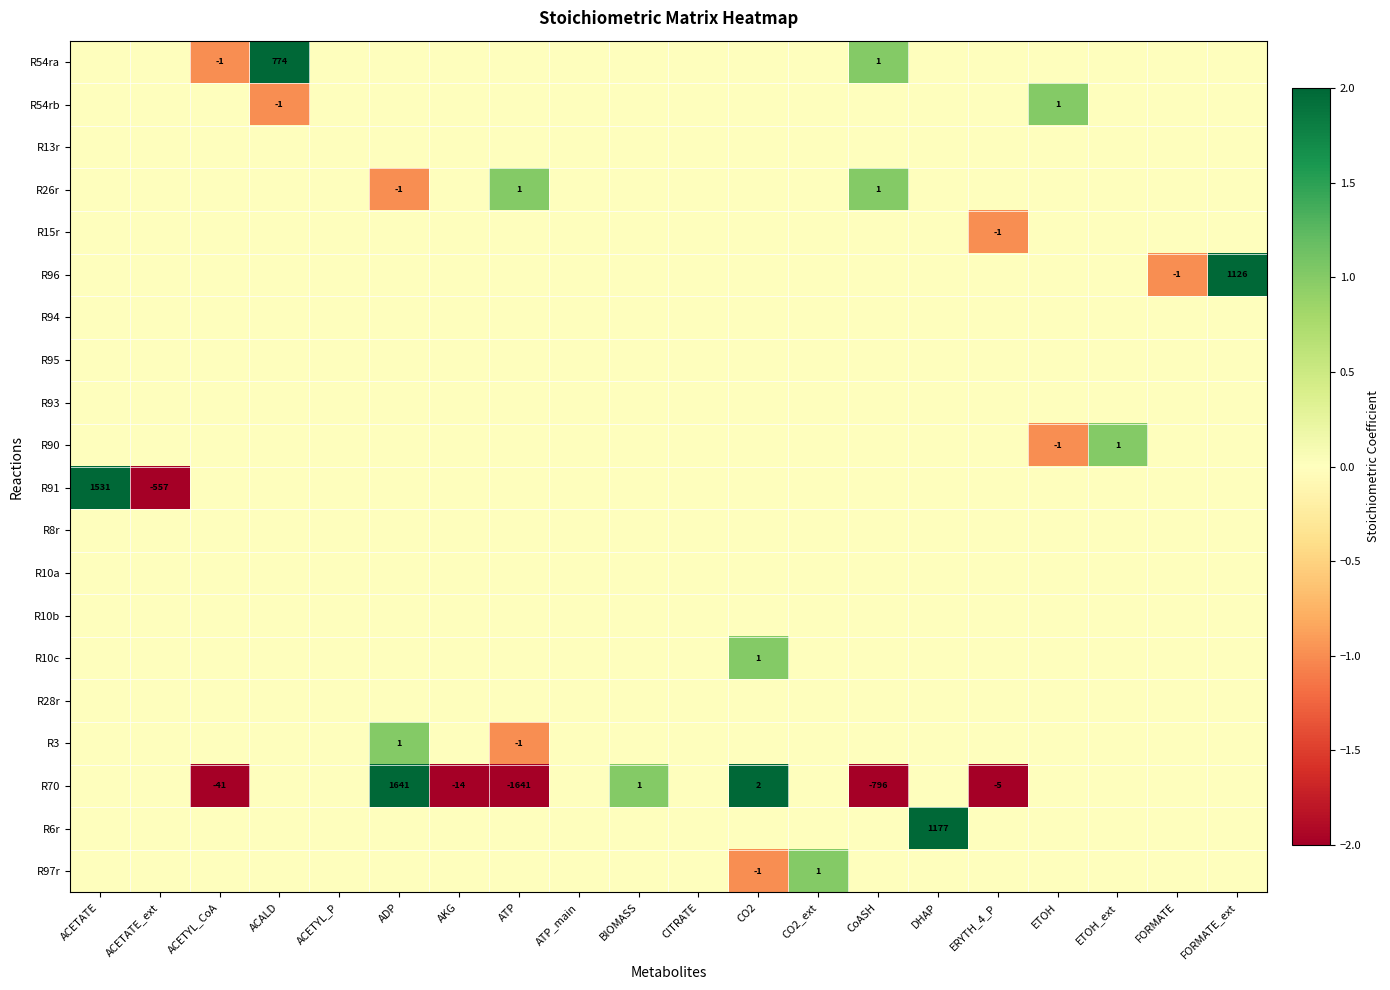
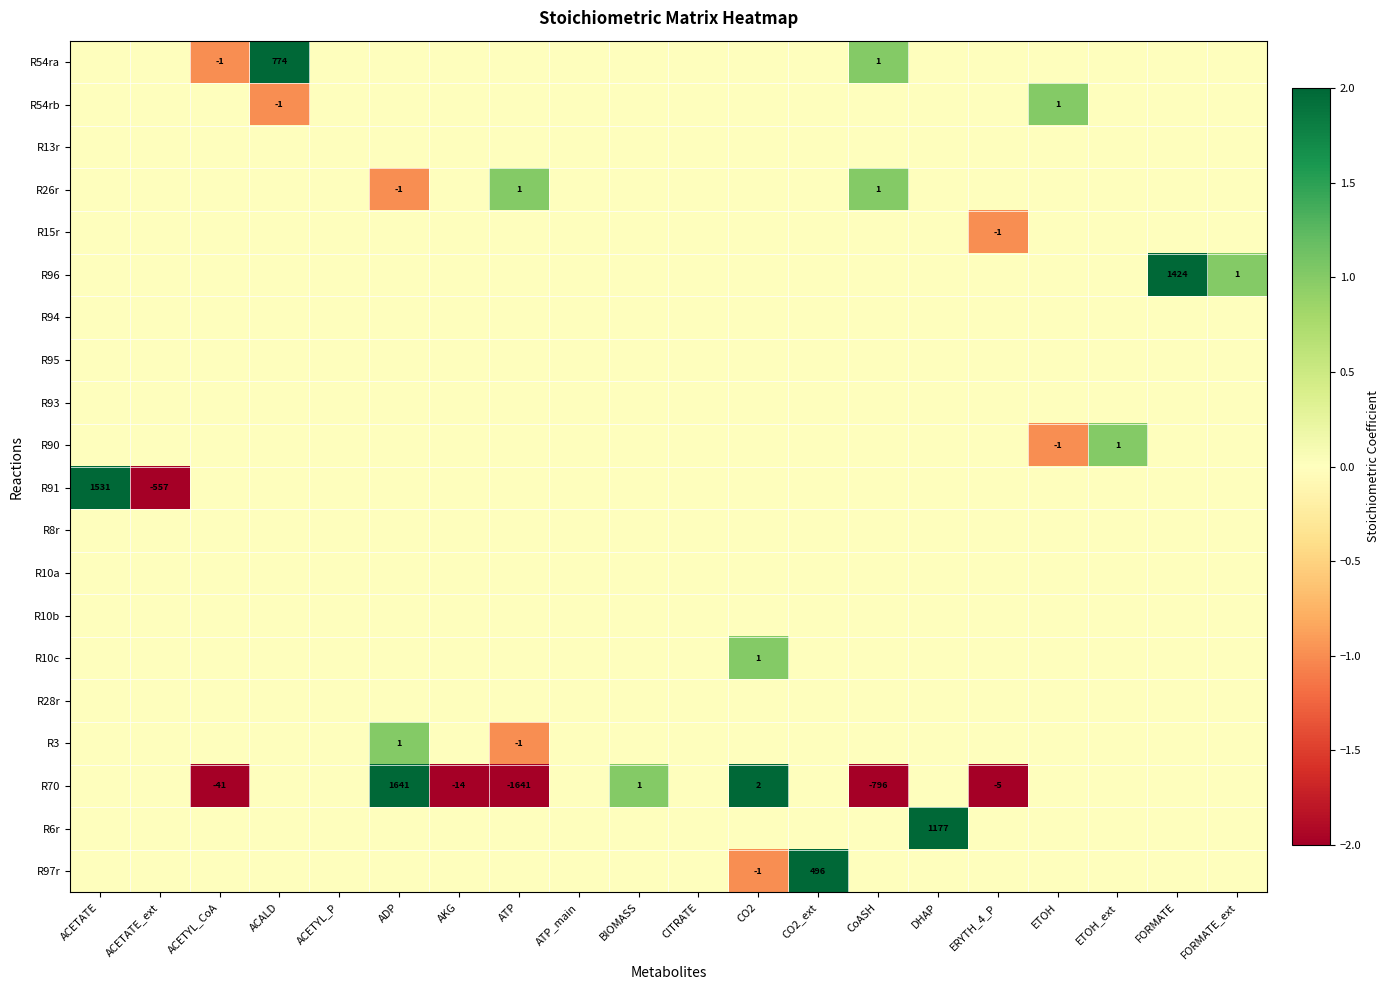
R96, FORMATE: -1 -> 1424
R96, FORMATE_ext: 1126 -> 1
R97r, CO2_ext: 1 -> 496
